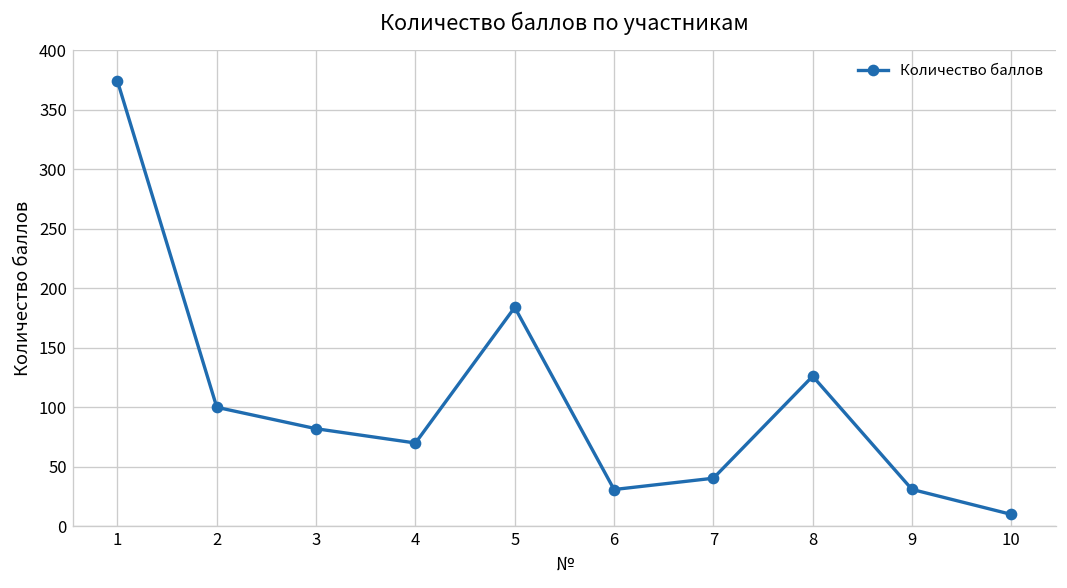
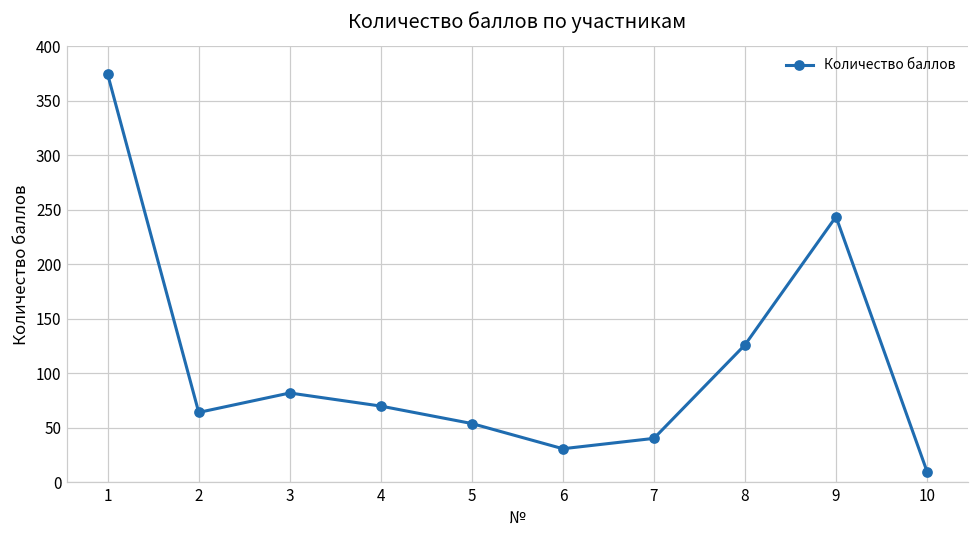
2: 100 -> 60
5: 180 -> 50
9: 30 -> 240
